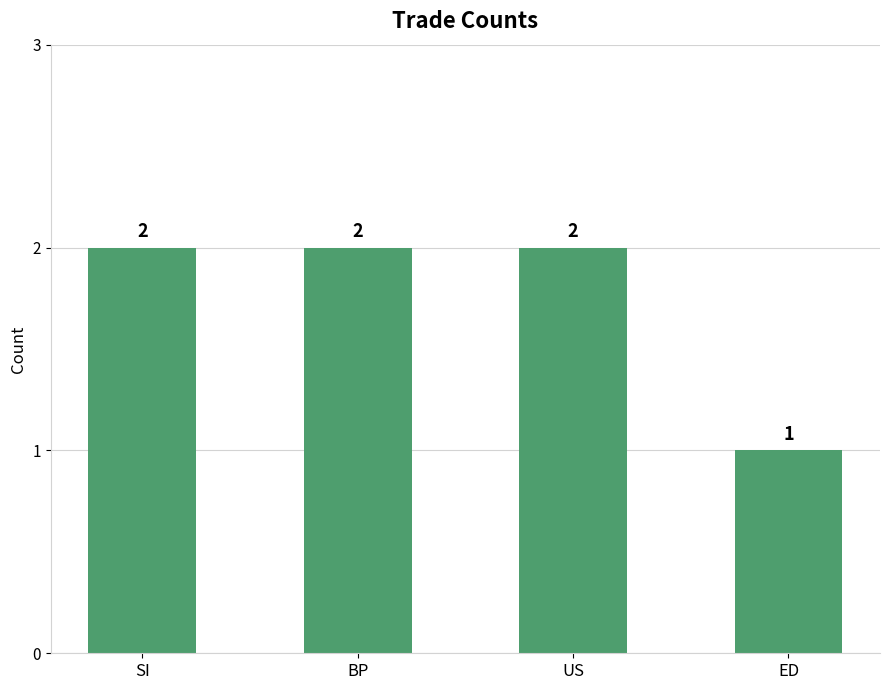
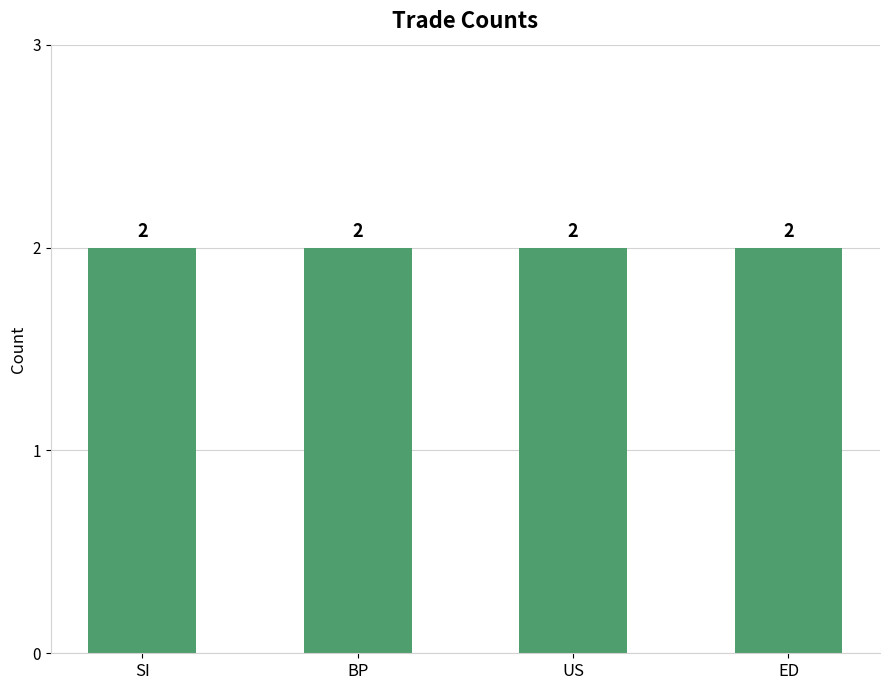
ED: 1 -> 2
